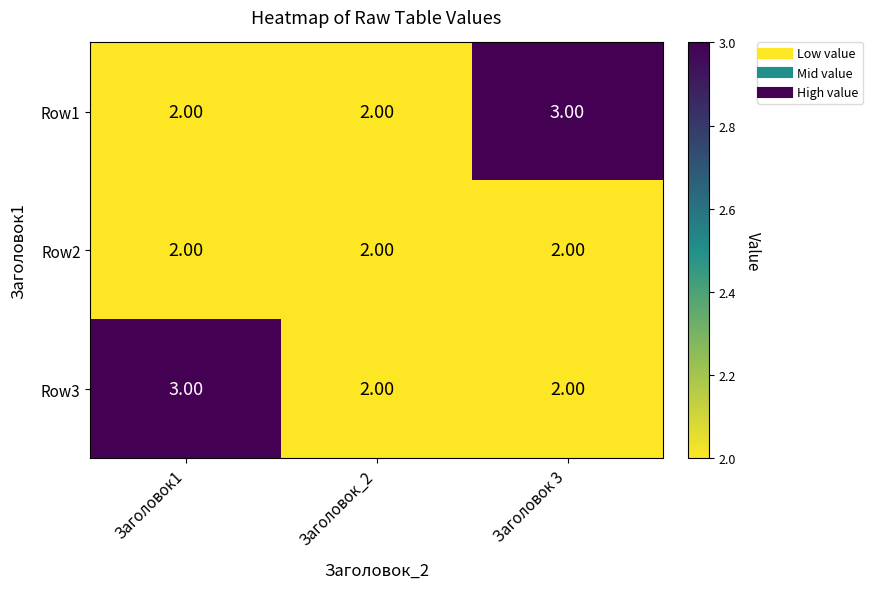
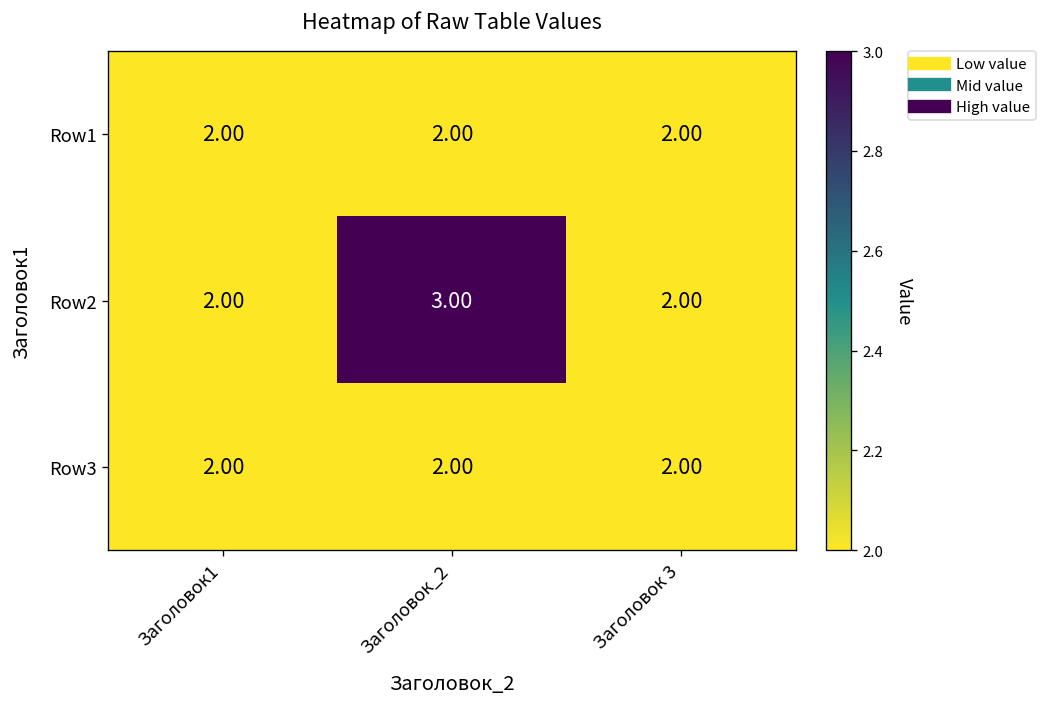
Row1, Заголовок 3: 3.00 -> 2.00
Row2, Заголовок_2: 2.00 -> 3.00
Row3, Заголовок1: 3.00 -> 2.00
